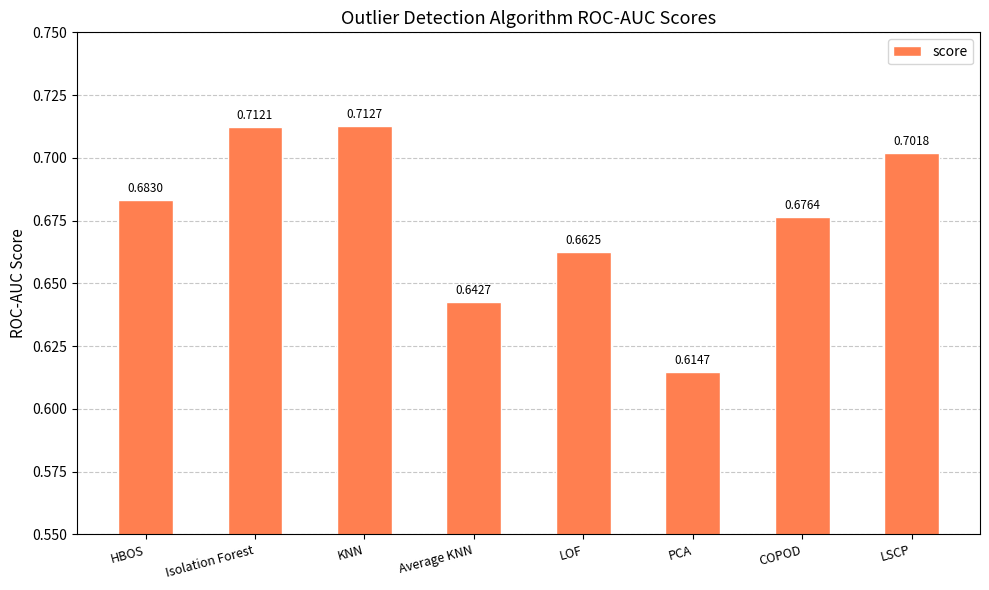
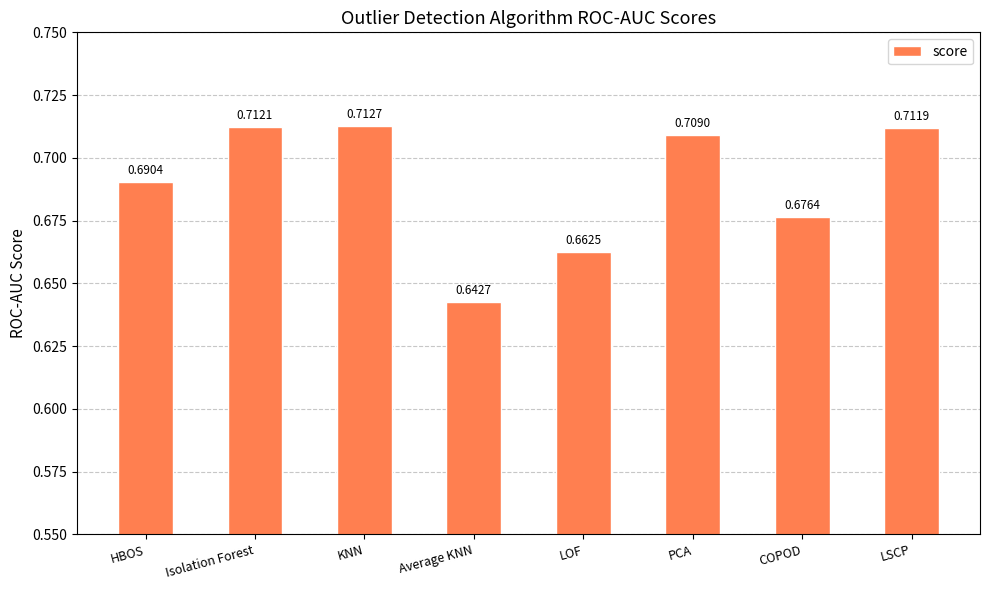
HBOS: 0.6830 -> 0.6904
PCA: 0.6147 -> 0.7090
LSCP: 0.7018 -> 0.7119
